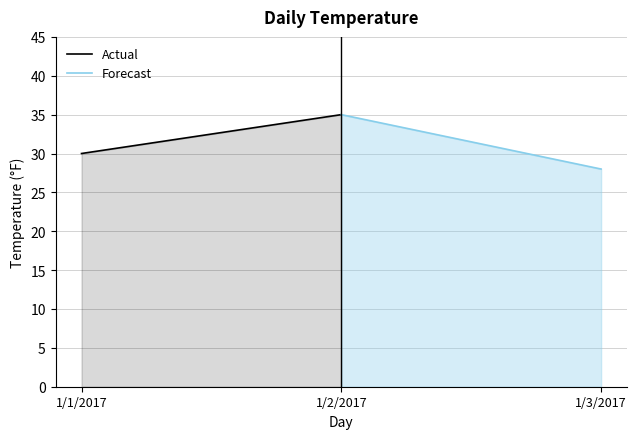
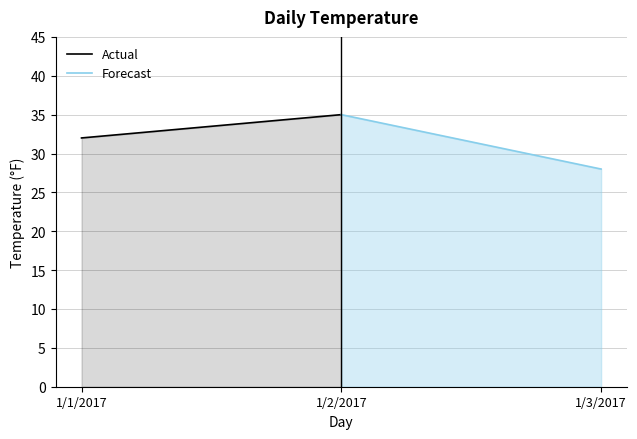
Actual, 1/1/2017: 30 -> 32
